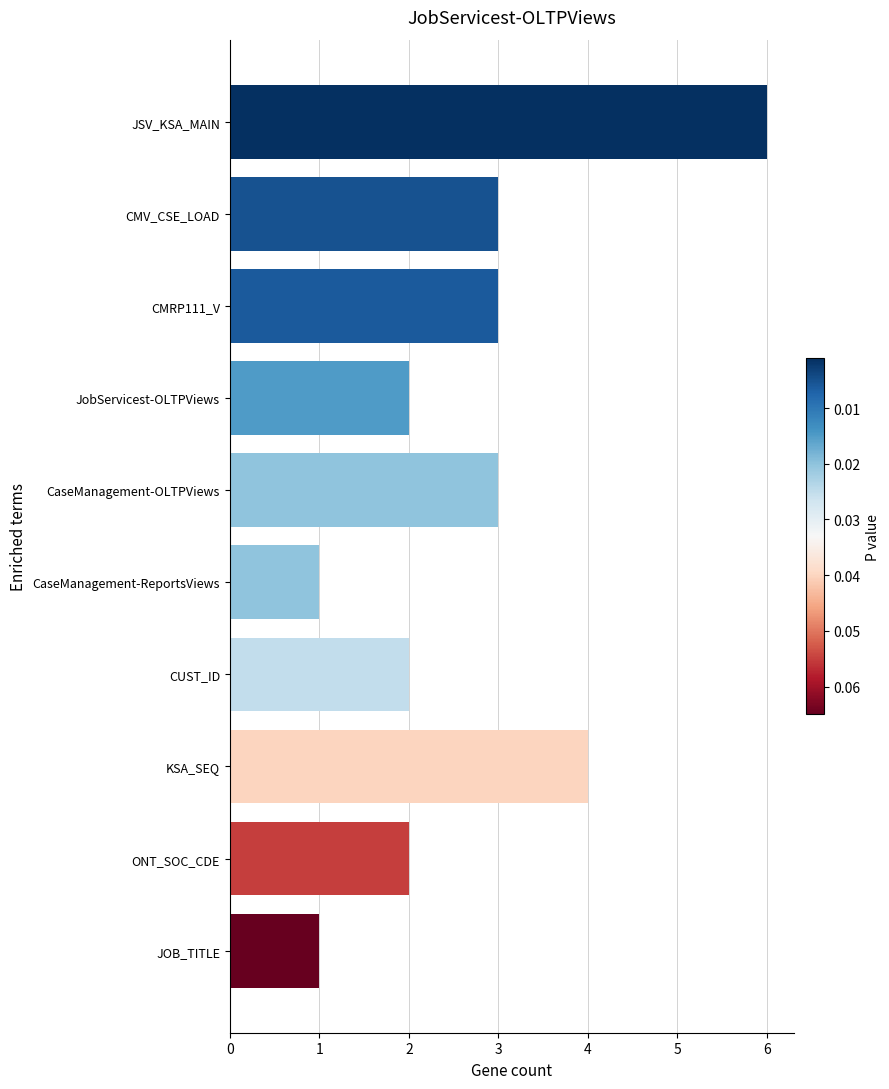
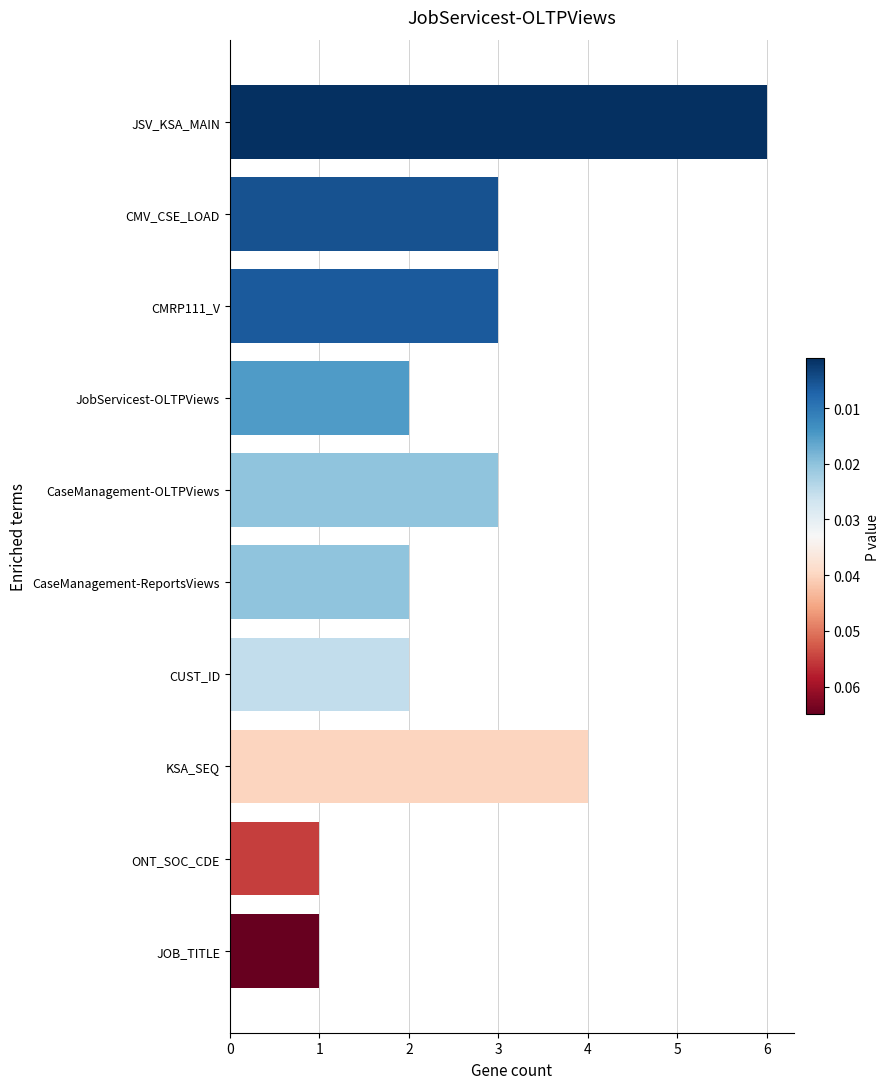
CaseManagement-ReportsViews: 1 -> 2
ONT_SOC_CDE: 2 -> 1
